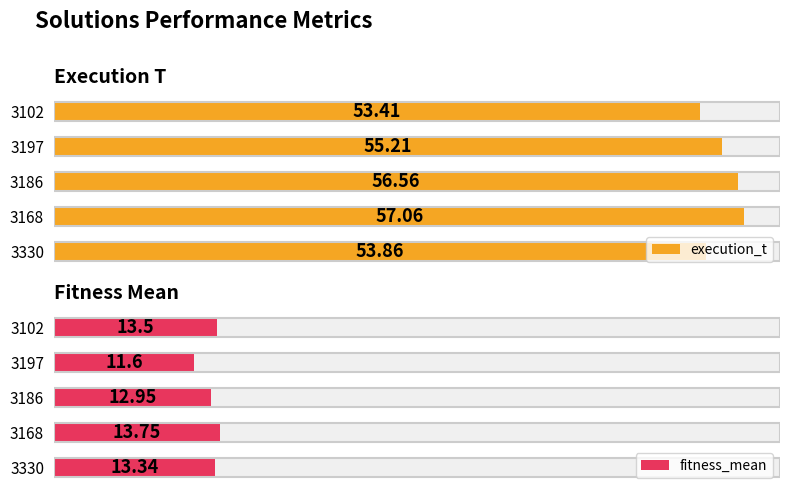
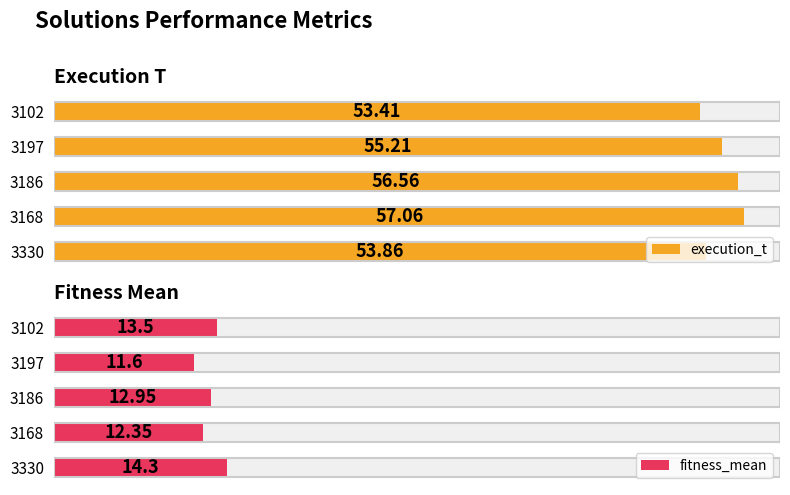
Fitness Mean, fitness_mean, 3168: 13.75 -> 12.35
Fitness Mean, fitness_mean, 3330: 13.34 -> 14.3
